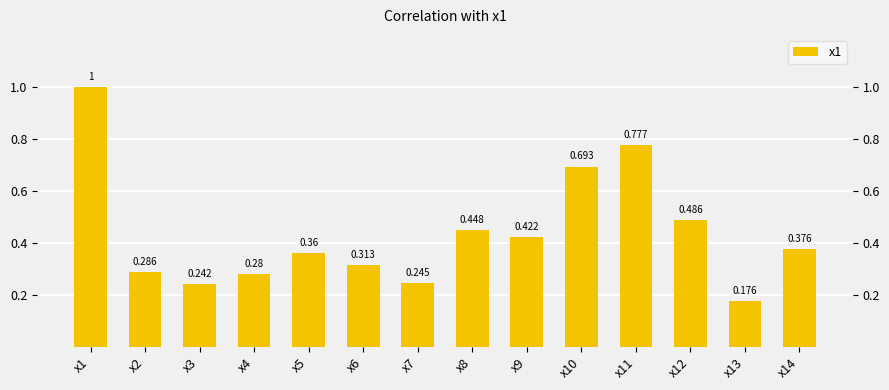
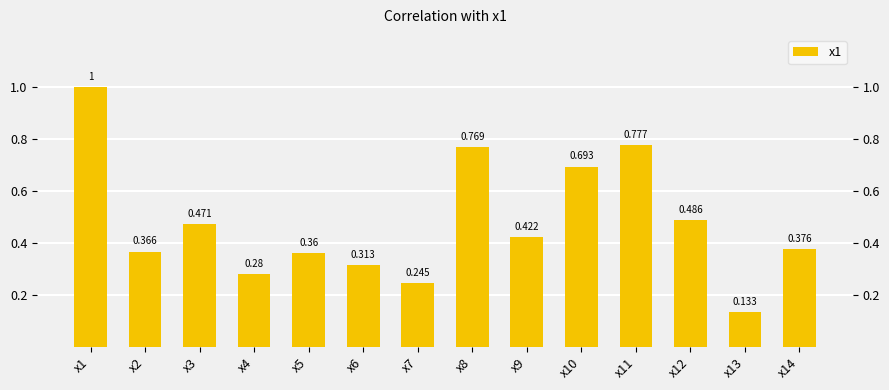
x2: 0.286 -> 0.366
x3: 0.242 -> 0.471
x8: 0.448 -> 0.769
x13: 0.176 -> 0.133
